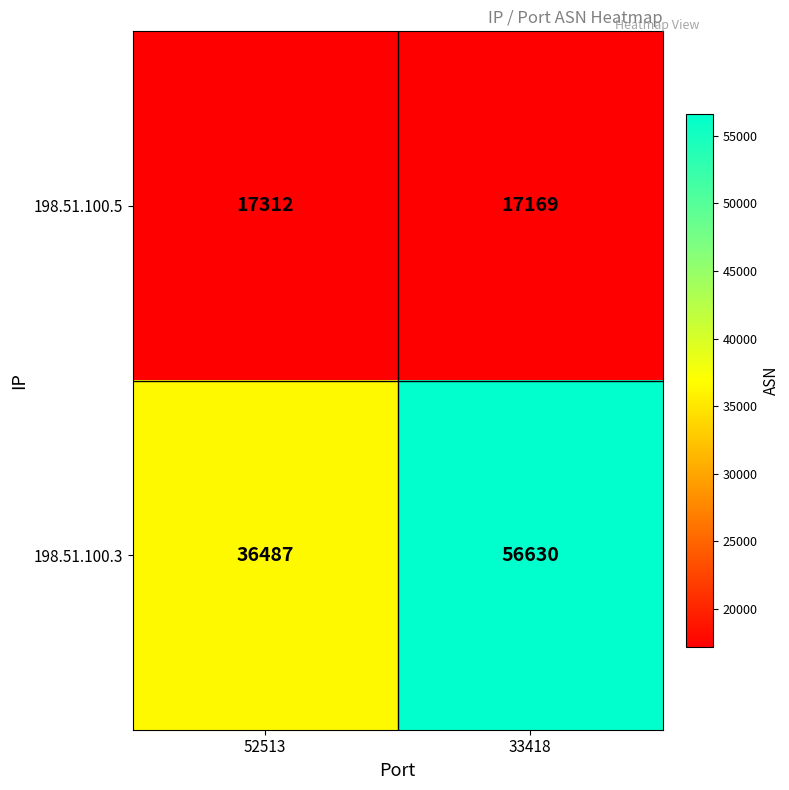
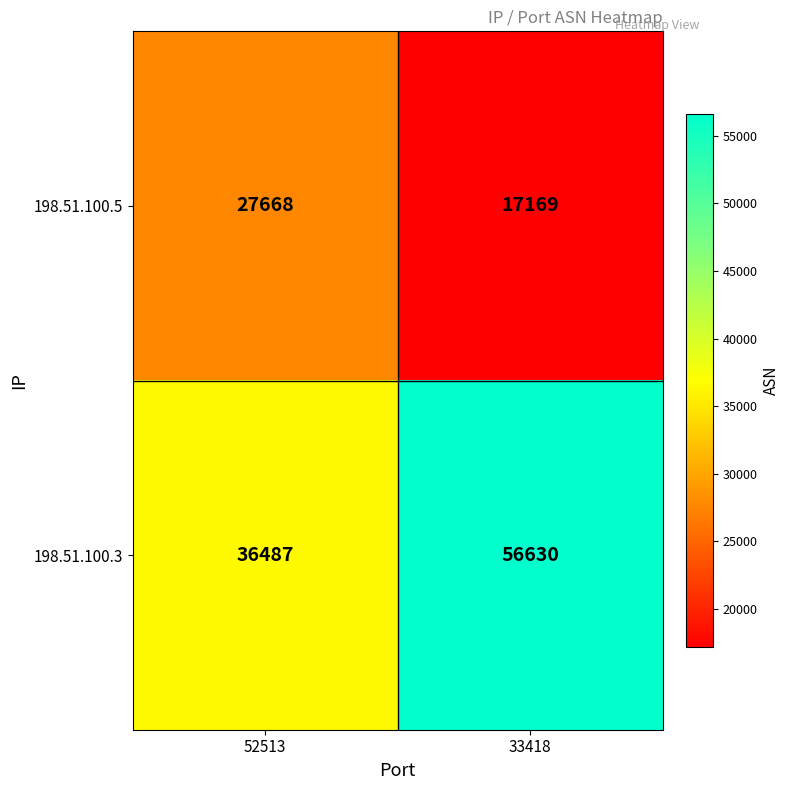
198.51.100.5, 52513: 17312 -> 27668
